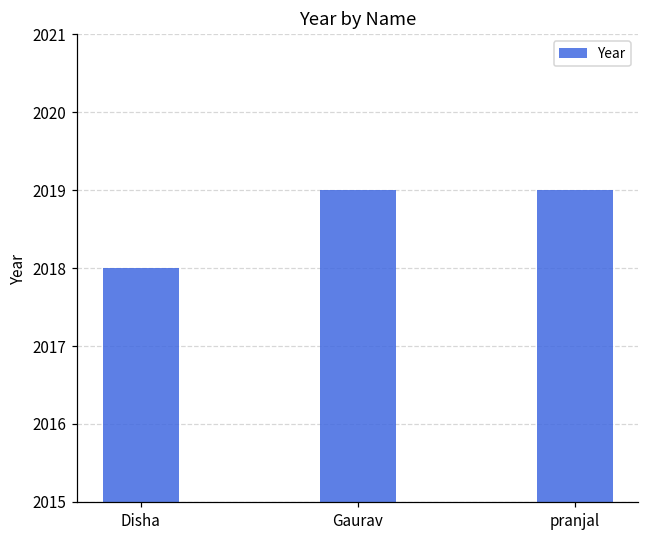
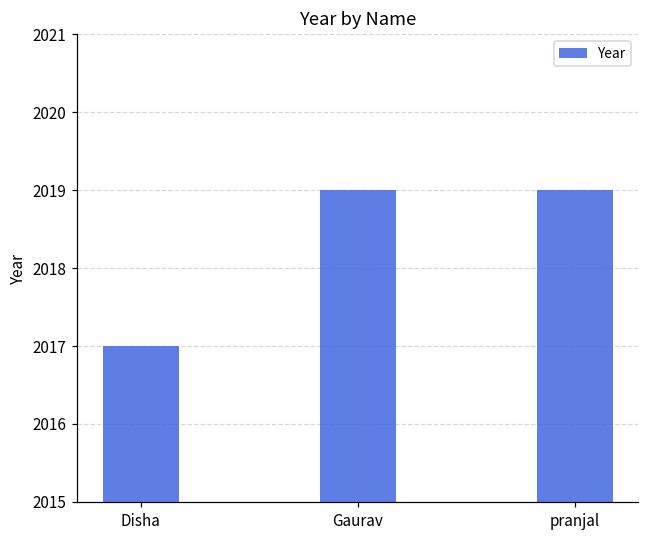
Disha: 2018 -> 2017
